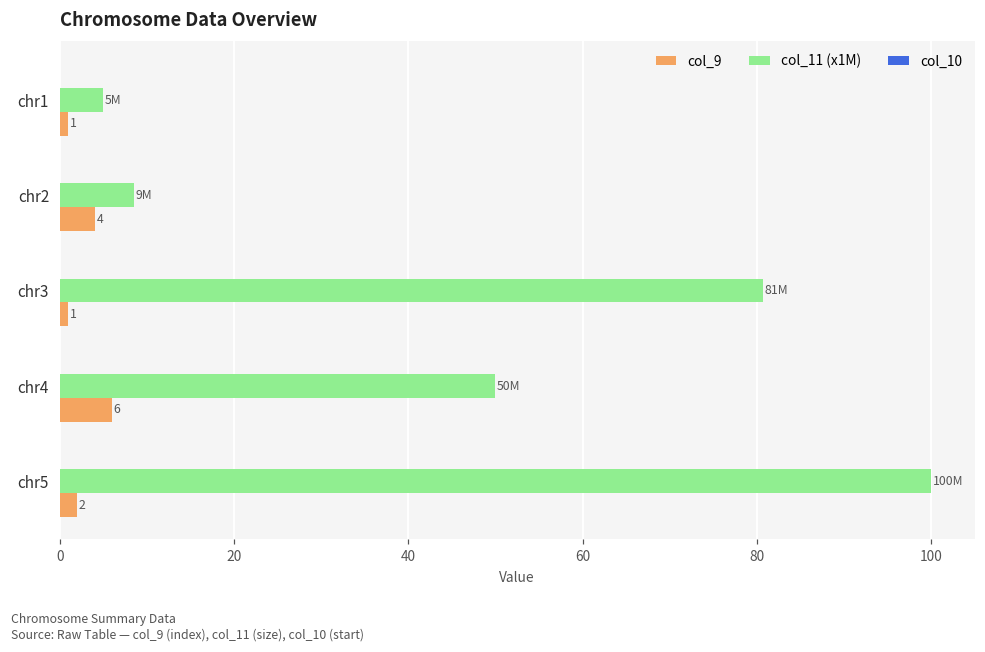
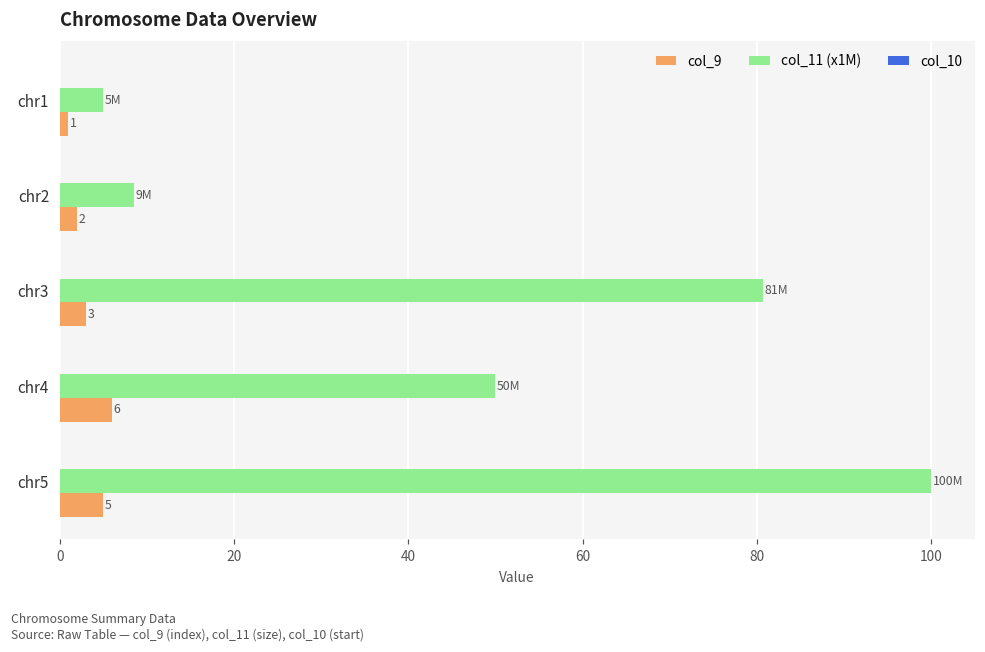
col_9, chr2: 4 -> 2
col_9, chr3: 1 -> 3
col_9, chr5: 2 -> 5
